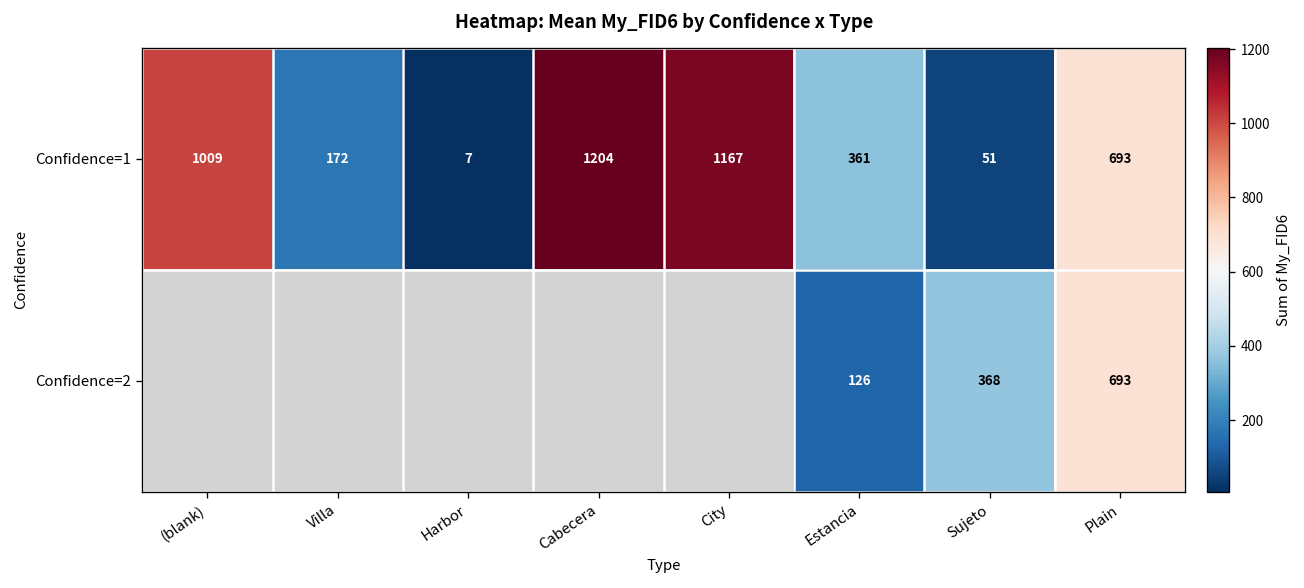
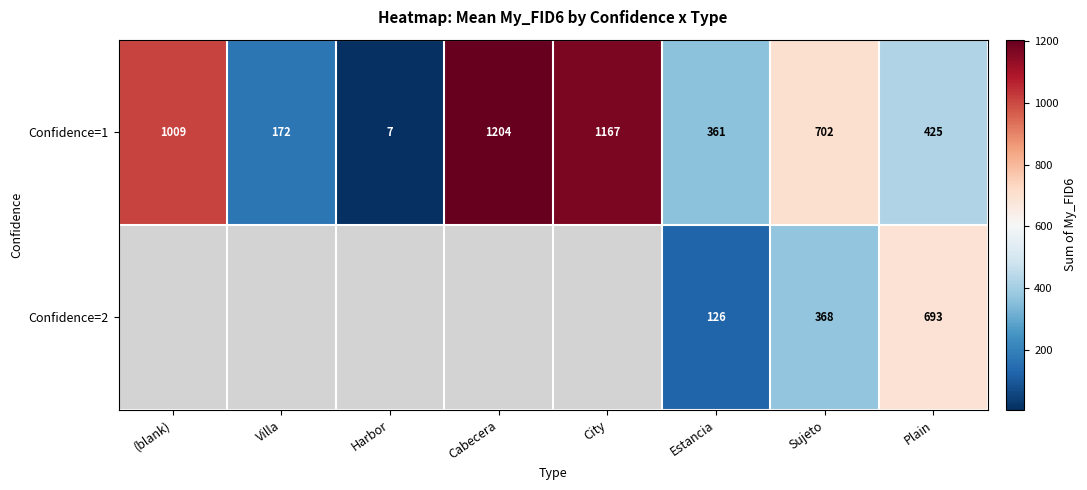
Confidence=1, Sujeto: 51 -> 702
Confidence=1, Plain: 693 -> 425
